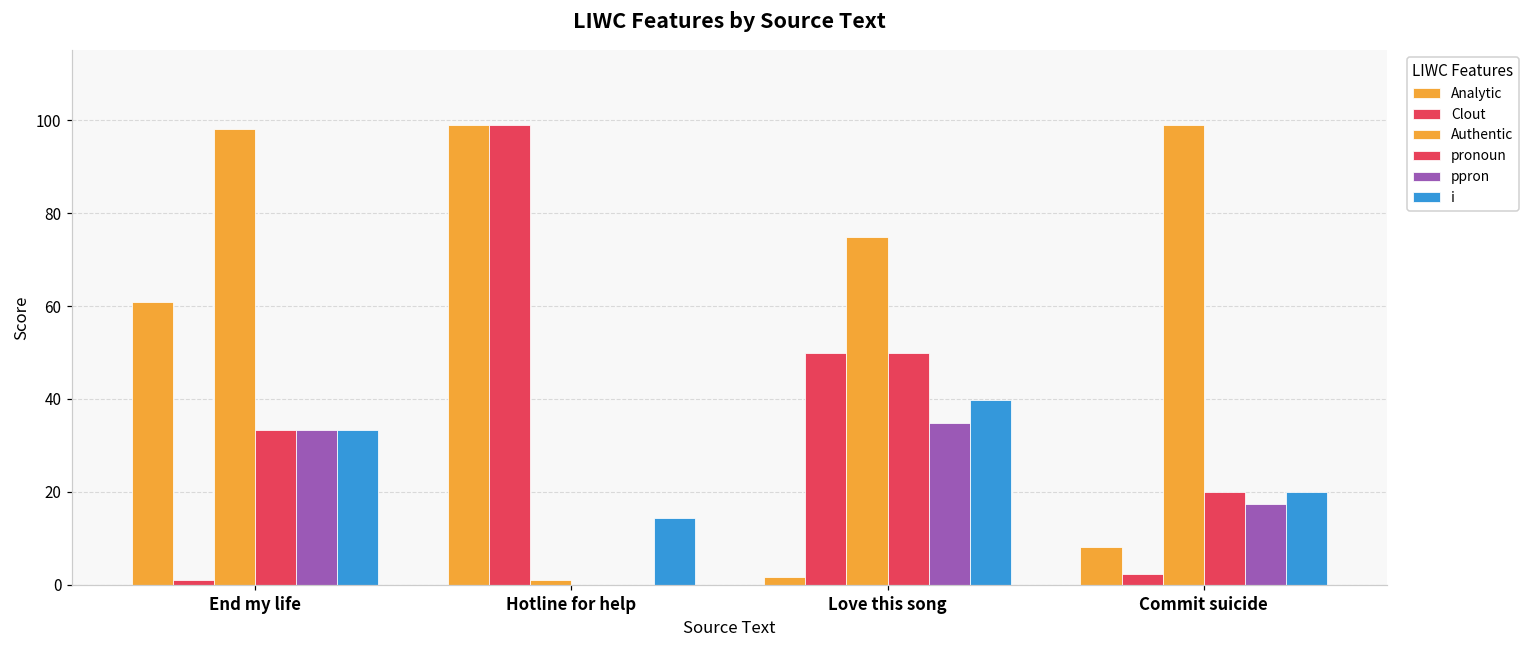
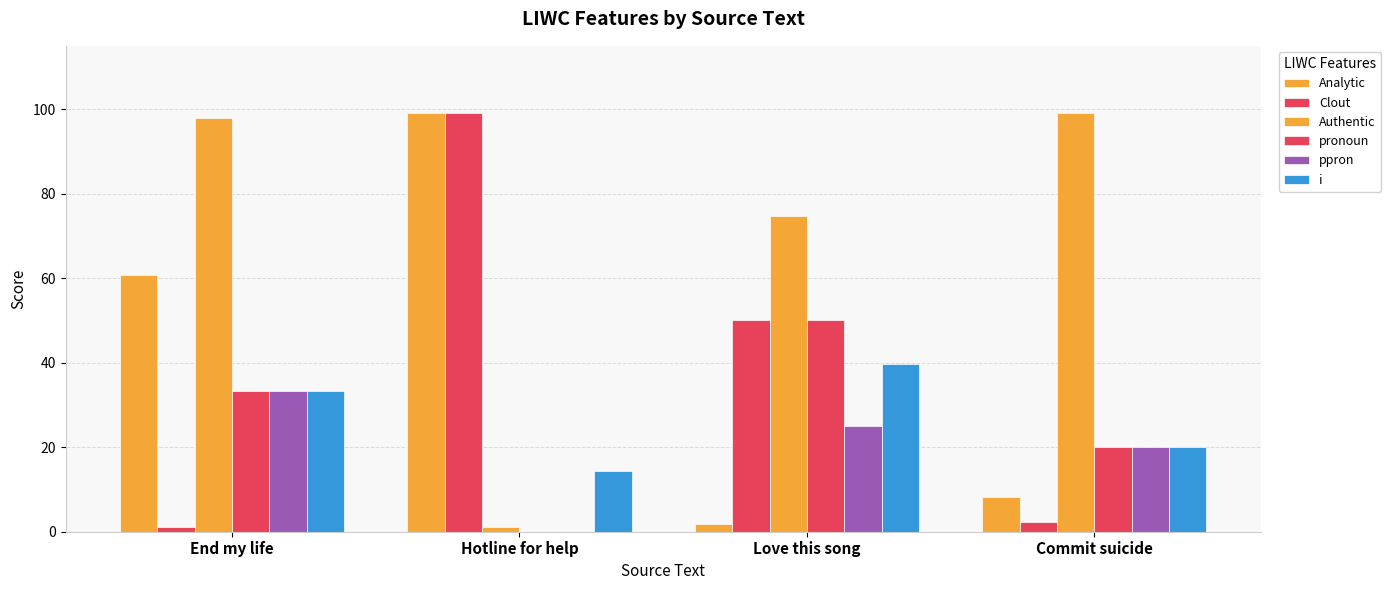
ppron, Love this song: 35 -> 25
ppron, Commit suicide: 17 -> 20
